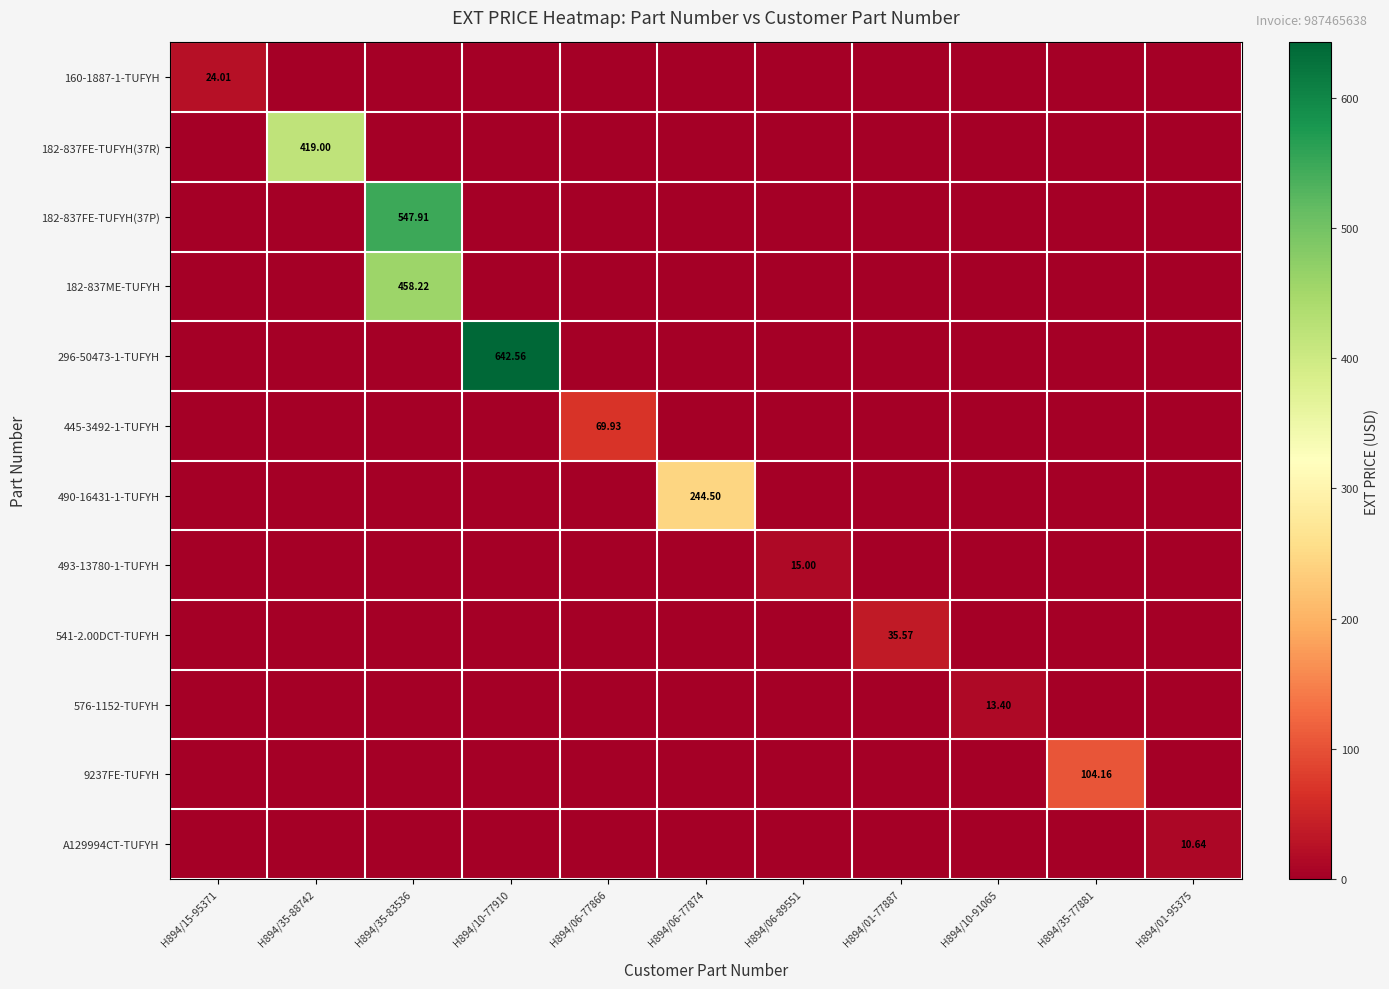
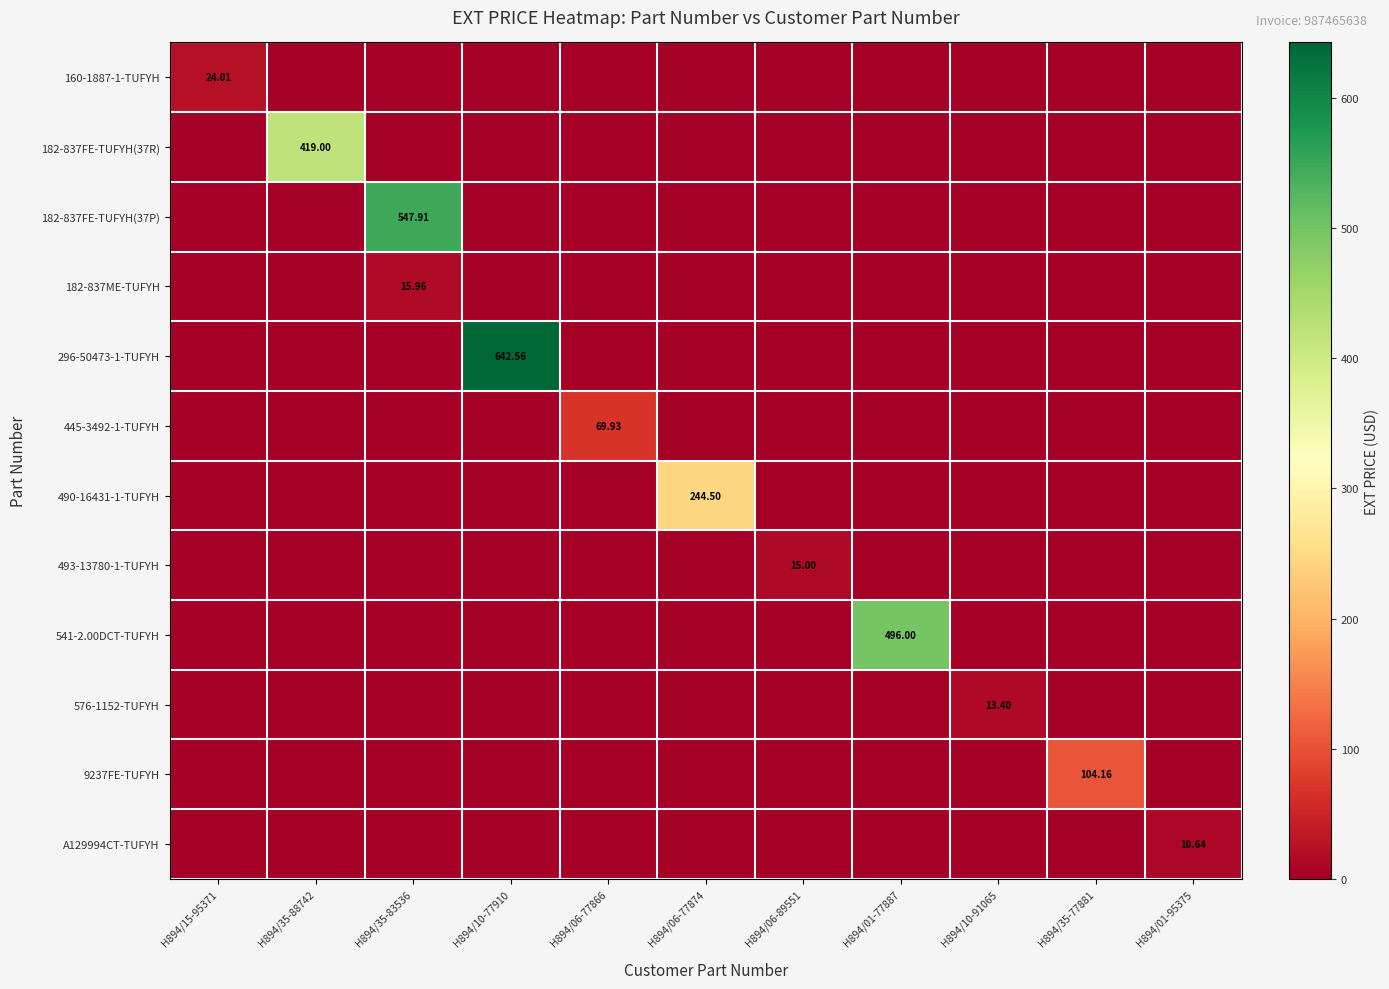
182-837ME-TUFYH, H894/35-83536: 458.22 -> 15.96
541-2.00DCT-TUFYH, H894/01-77887: 35.57 -> 496.00
